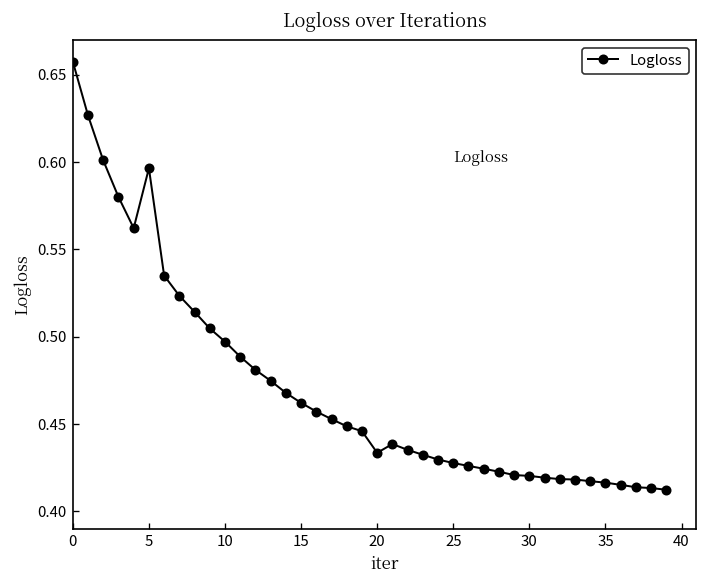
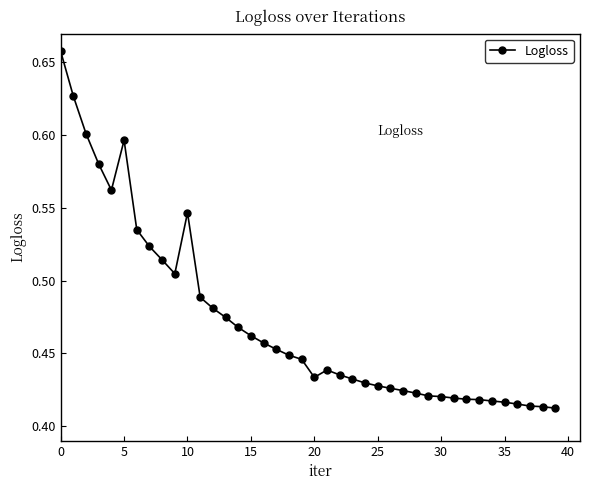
10: 0.497 -> 0.547
